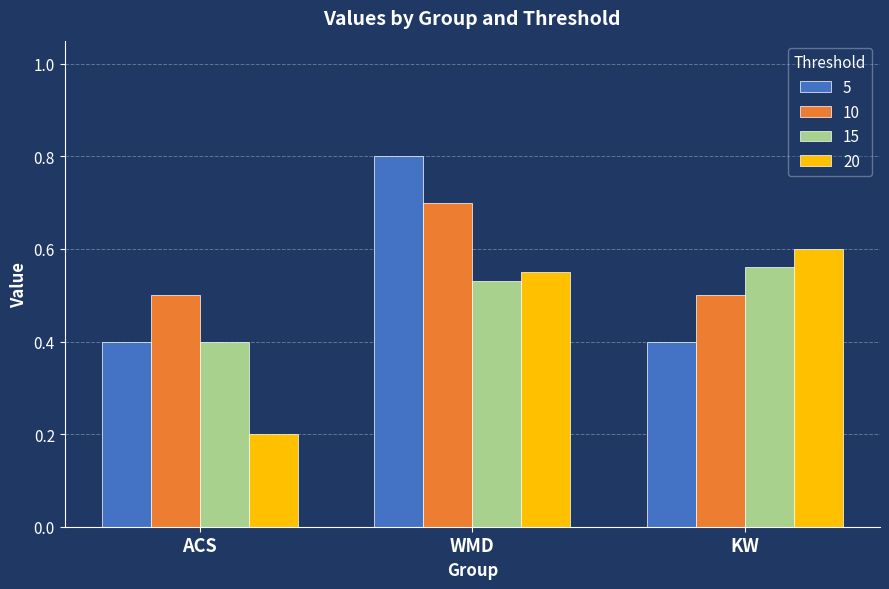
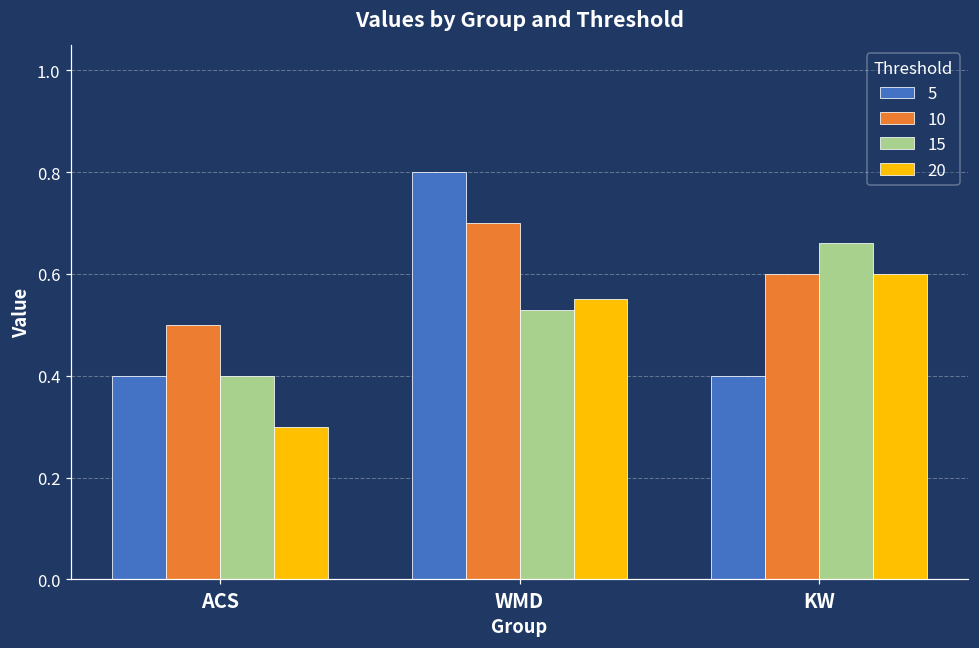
20, ACS: 0.2 -> 0.3
10, KW: 0.5 -> 0.6
15, KW: 0.56 -> 0.66
